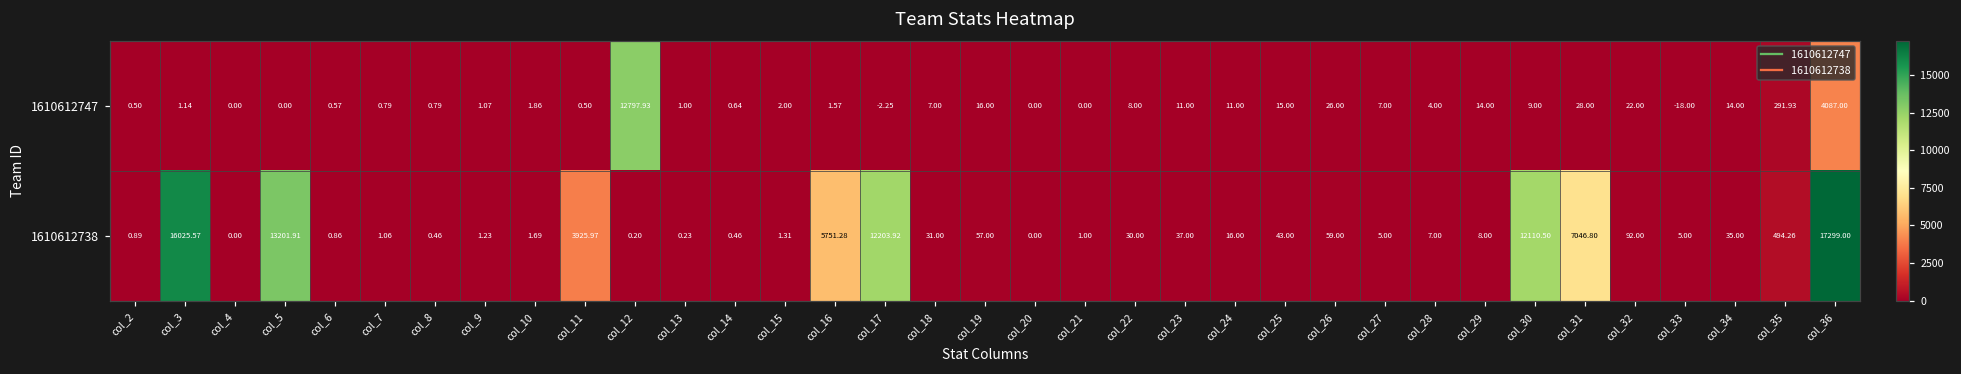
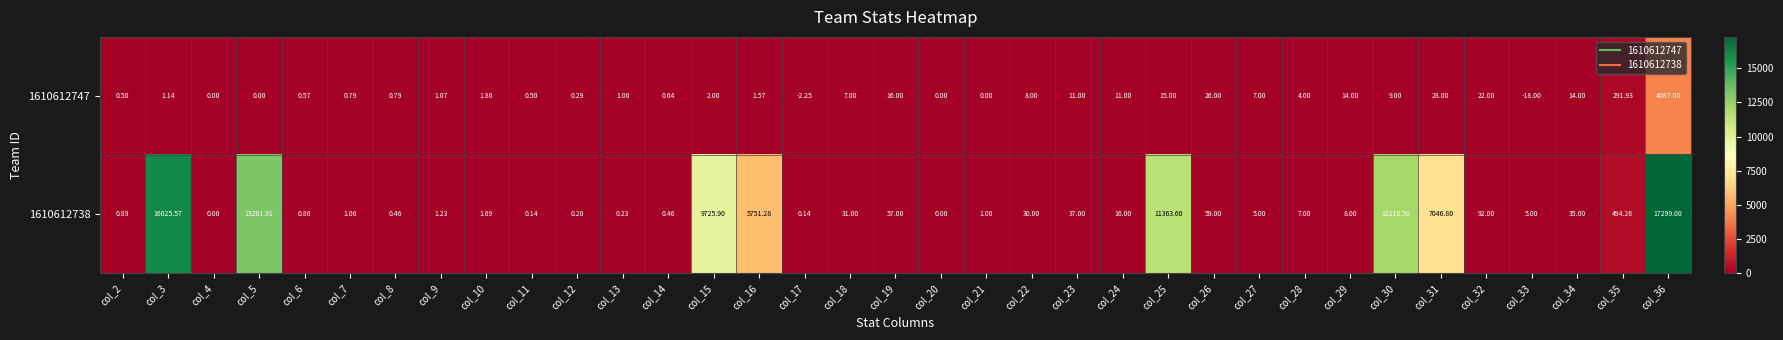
1610612747, col_12: 12797.93 -> 0.29
1610612738, col_11: 3925.97 -> 0.14
1610612738, col_15: 1.31 -> 9725.90
1610612738, col_17: 12203.92 -> 0.14
1610612738, col_25: 43.00 -> 11363.60
